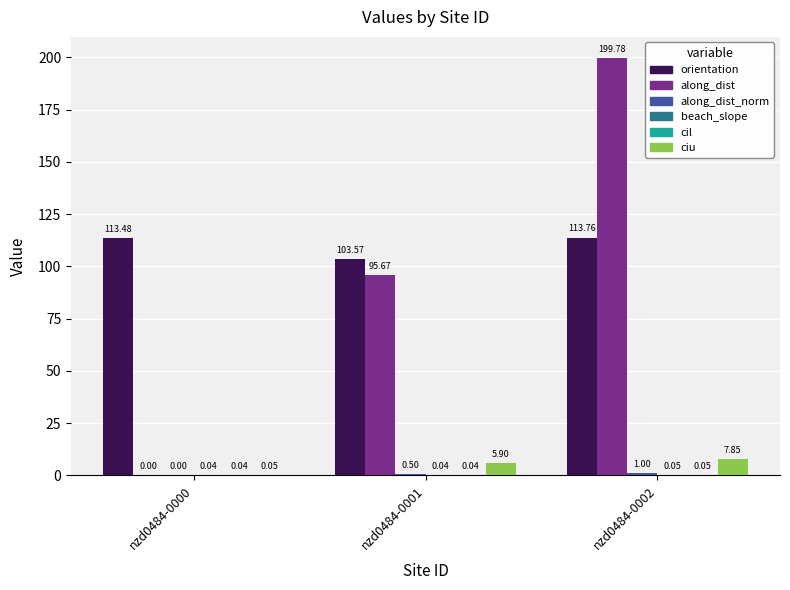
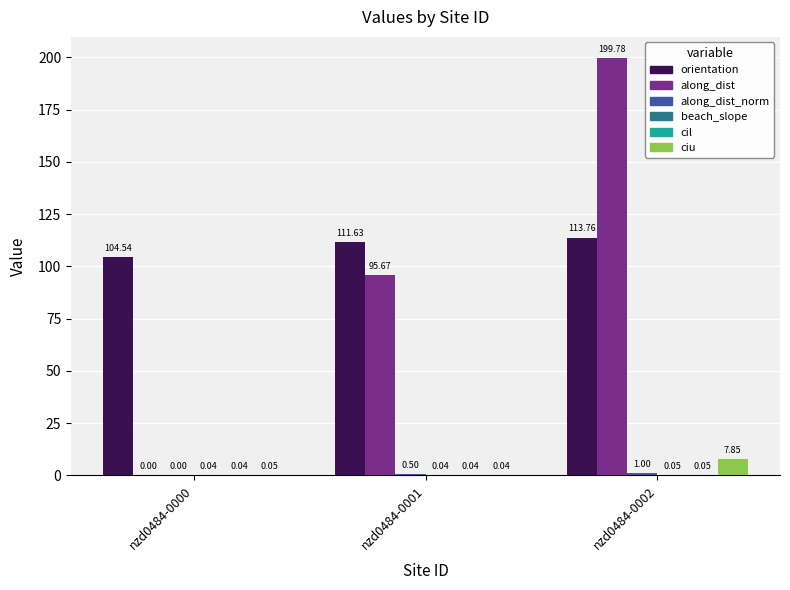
orientation, nzd0484-0000: 113.48 -> 104.54
orientation, nzd0484-0001: 103.57 -> 111.63
ciu, nzd0484-0001: 5.90 -> 0.04
